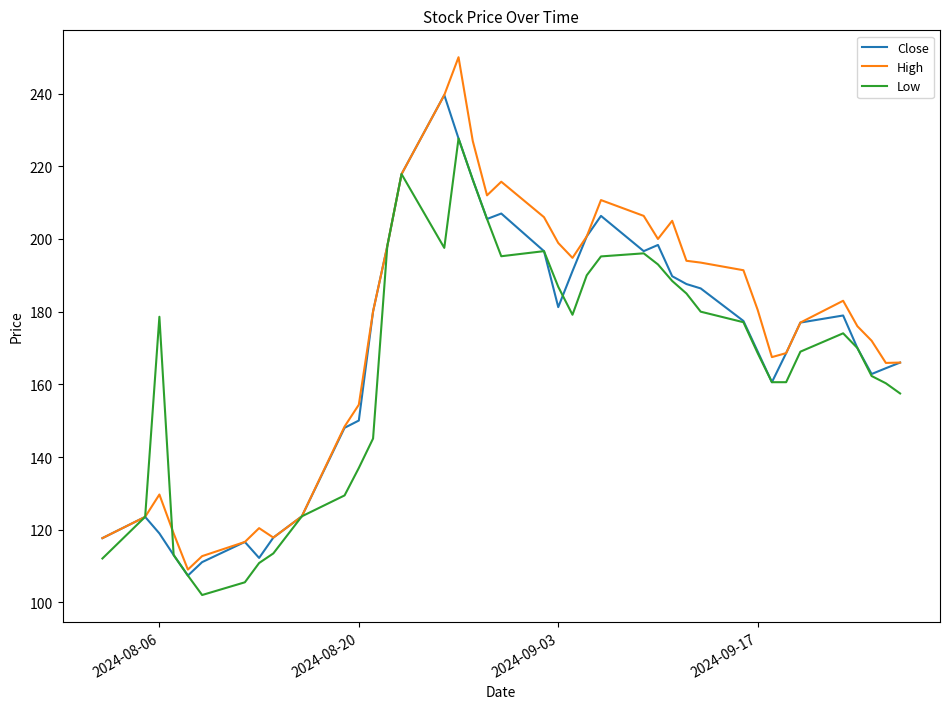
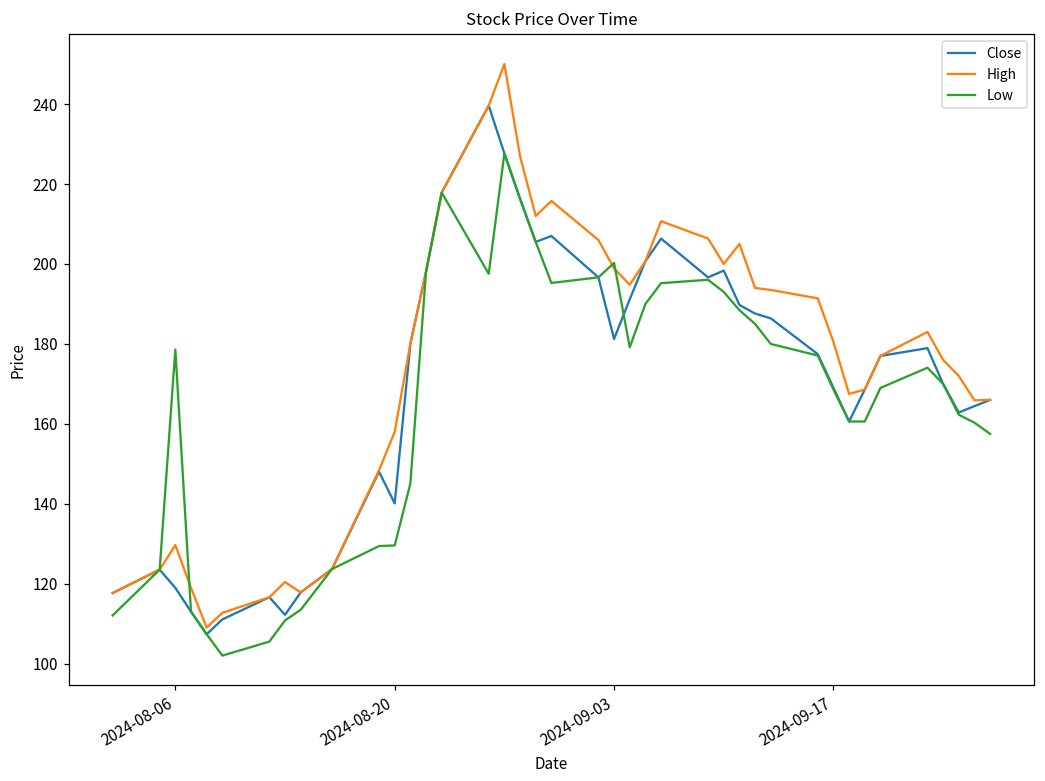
Close, 2024-08-20: 150 -> 140
High, 2024-08-20: 154 -> 158
Low, 2024-08-20: 137 -> 130
Low, 2024-09-03: 187 -> 200
